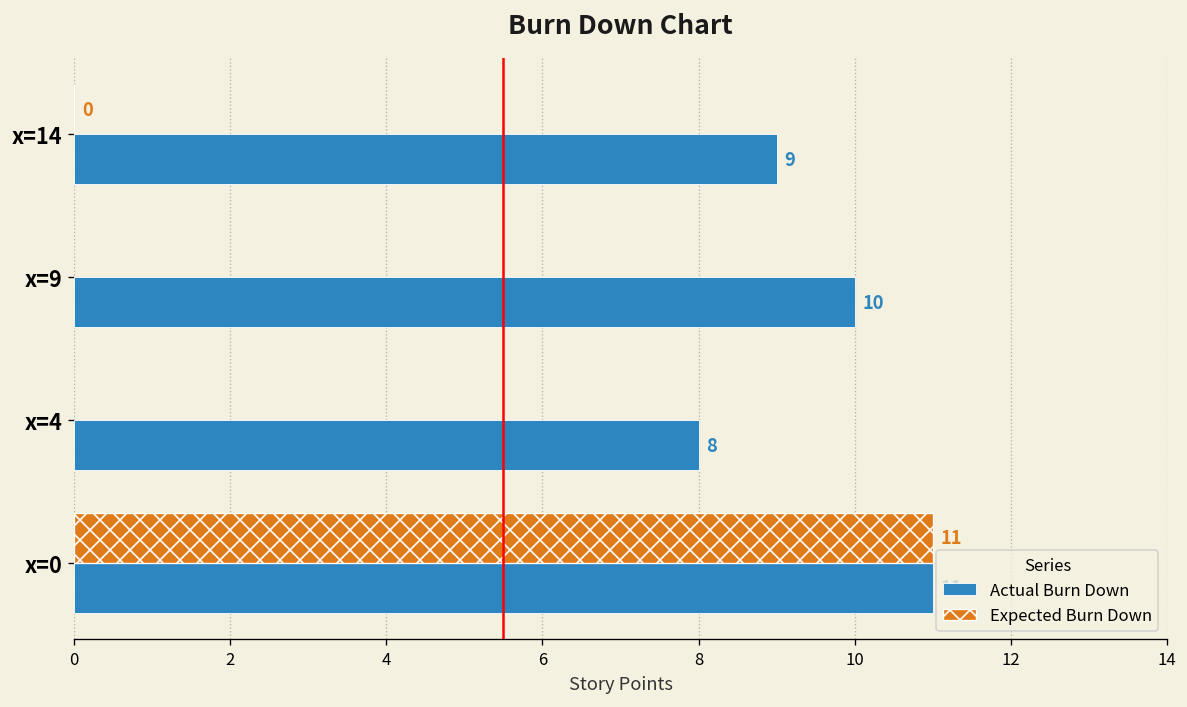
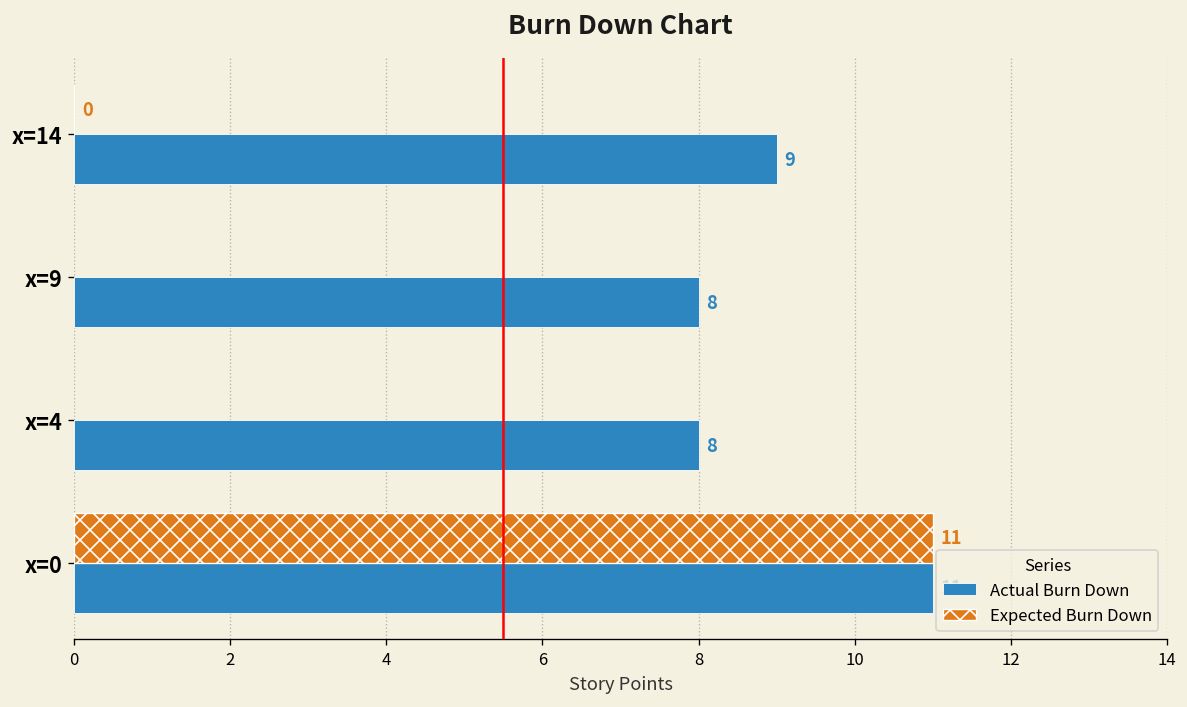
Actual Burn Down, x=9: 10 -> 8
